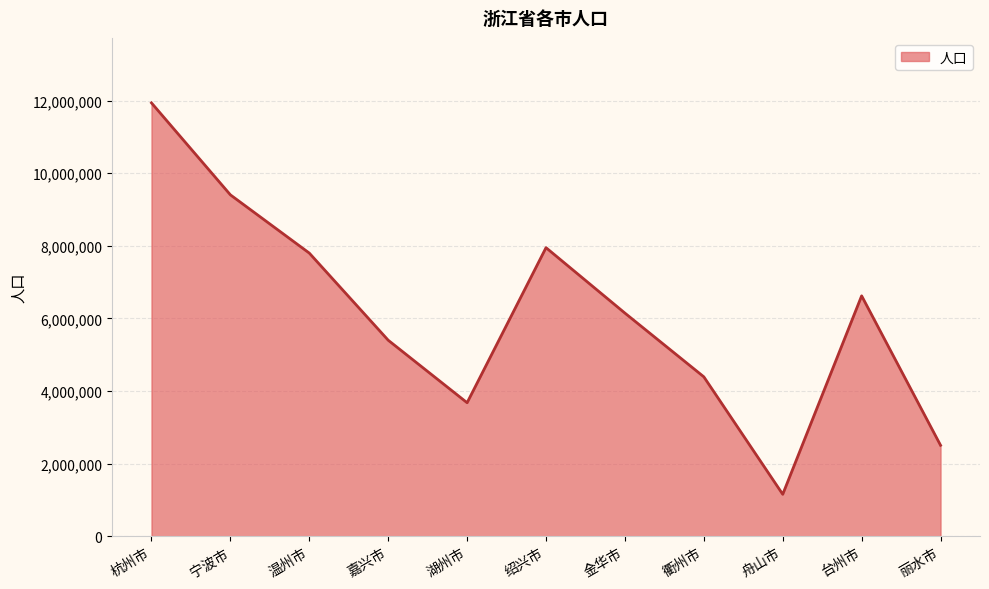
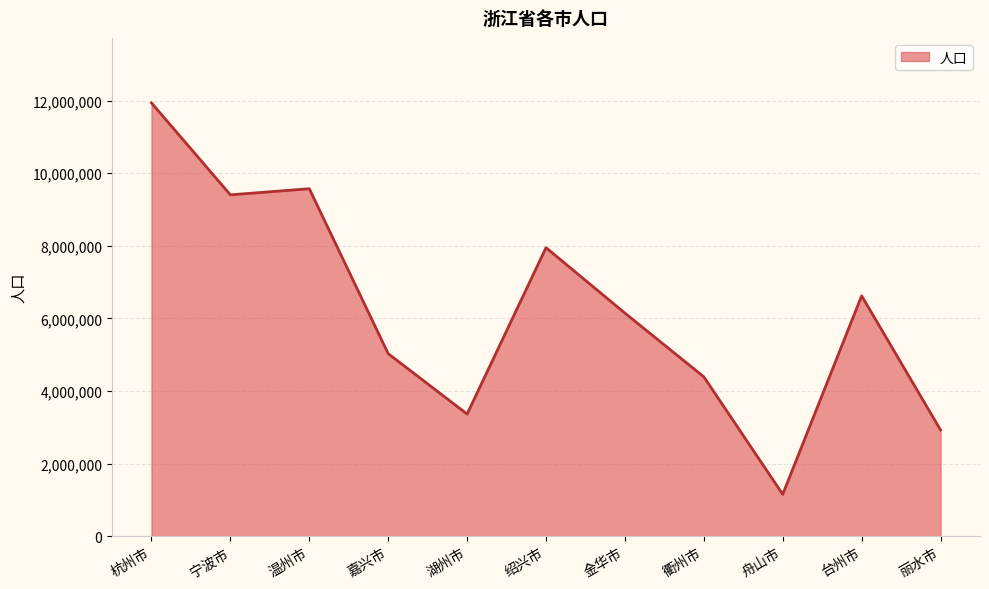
温州市: 7,800,000 -> 9,600,000
嘉兴市: 5,400,000 -> 5,000,000
湖州市: 3,700,000 -> 3,400,000
丽水市: 2,500,000 -> 2,900,000
